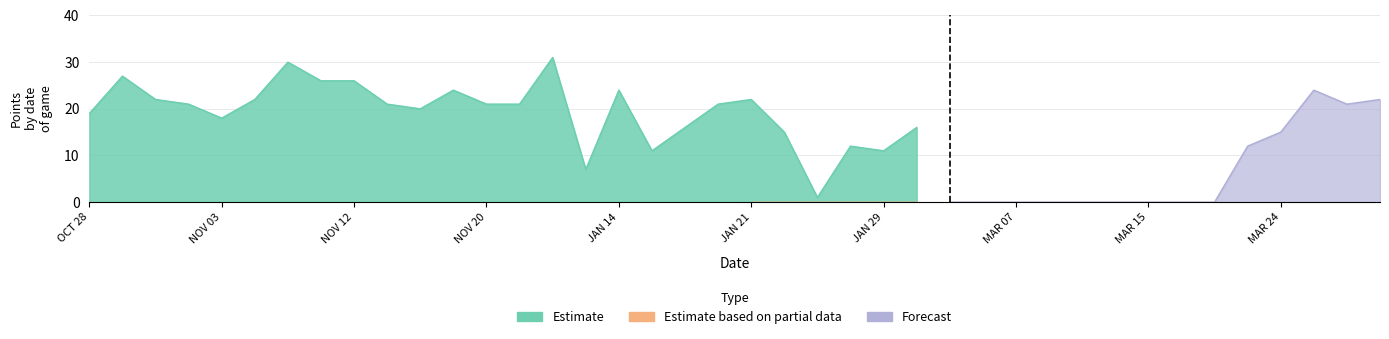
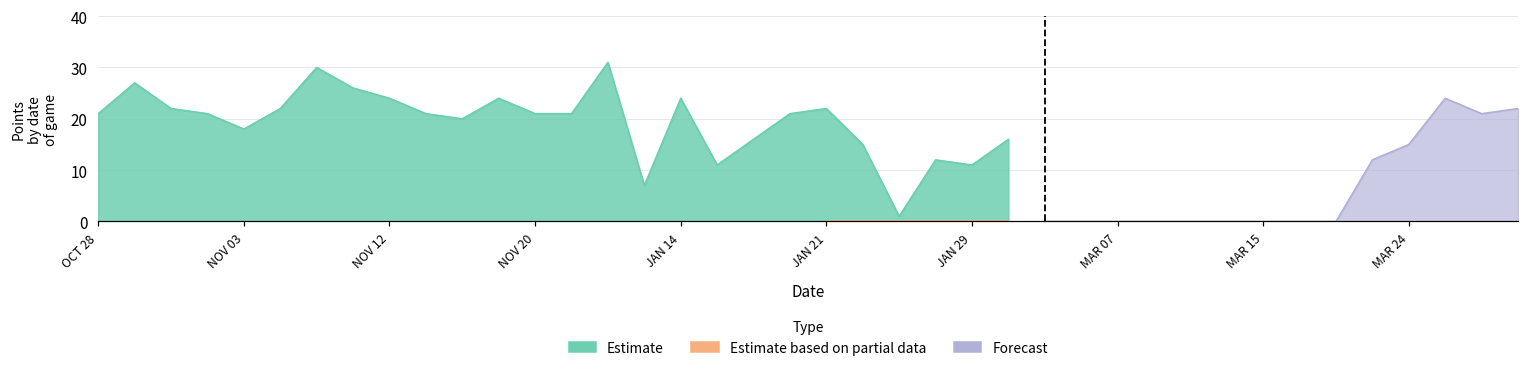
Estimate, OCT 28: 19 -> 21
Estimate, NOV 12: 26 -> 24
